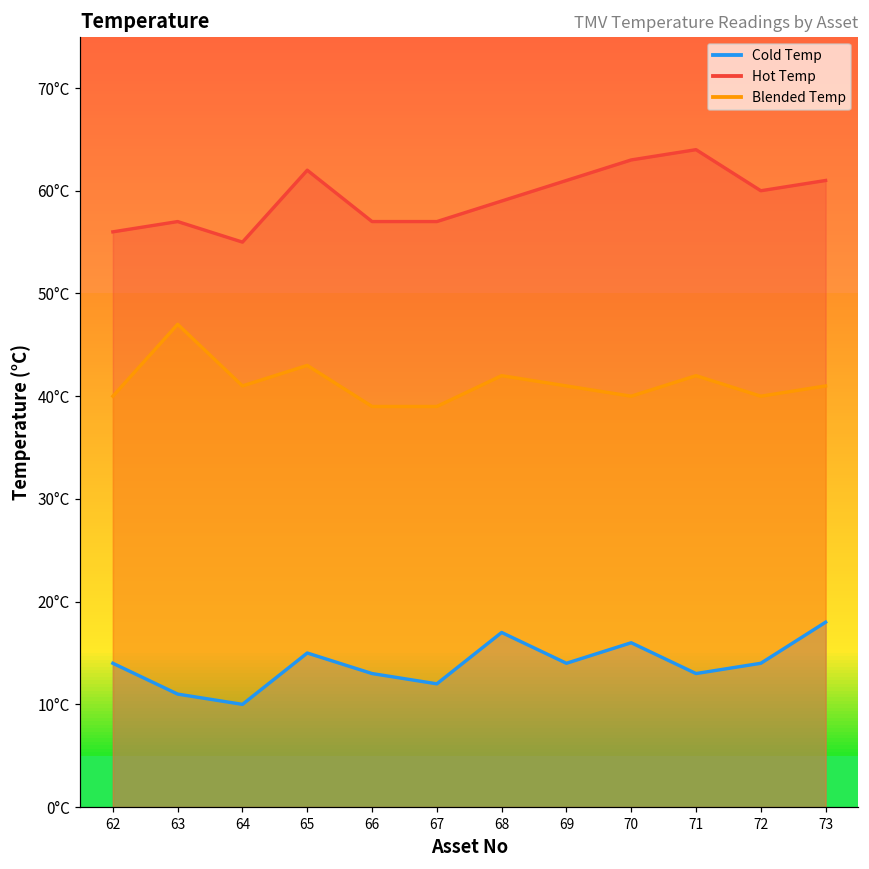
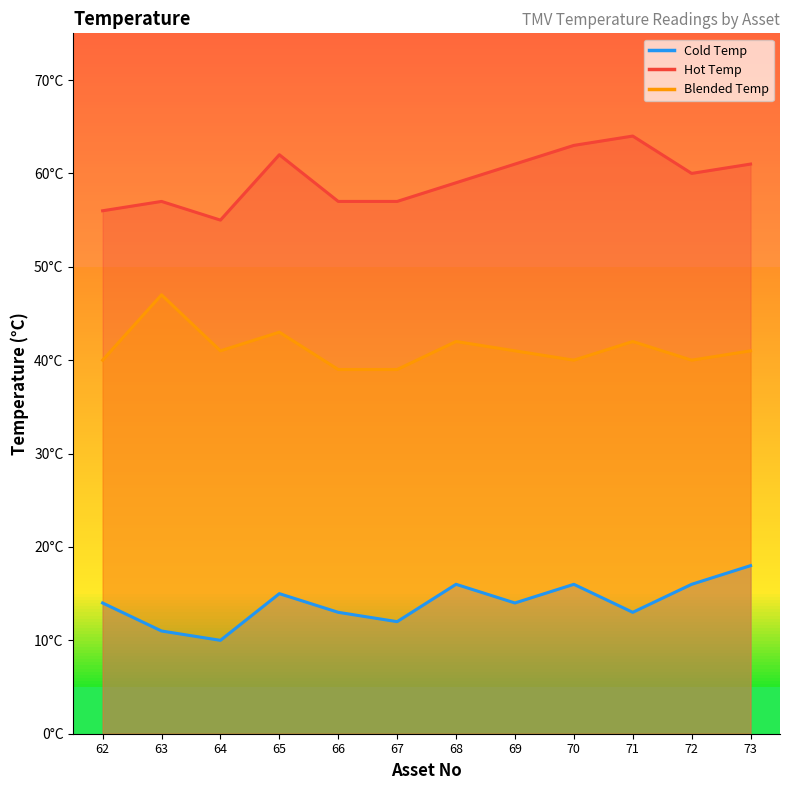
Cold Temp, 68: 17°C -> 16°C
Cold Temp, 72: 14°C -> 16°C
